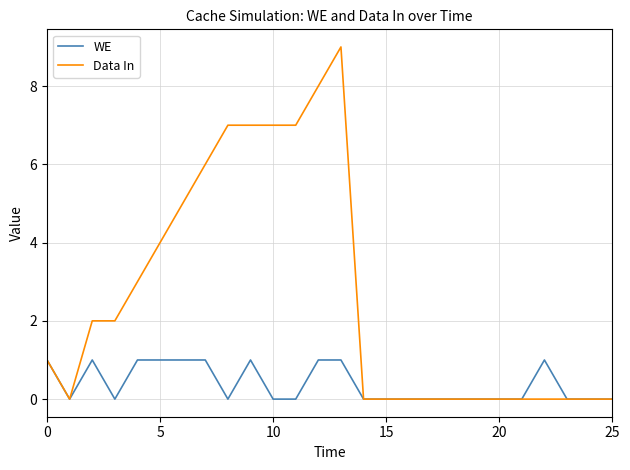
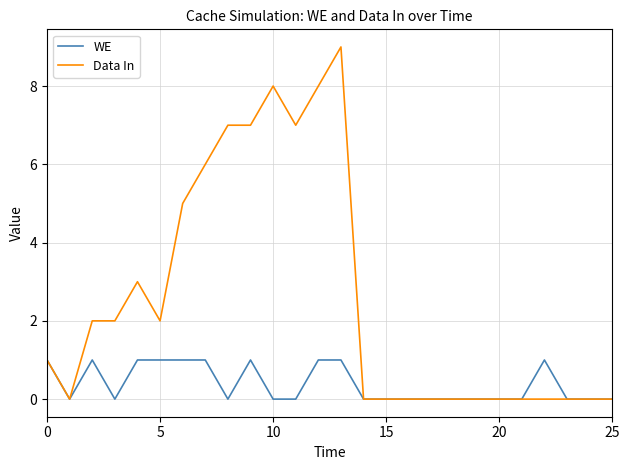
Data In, 5: 4 -> 2
Data In, 10: 7 -> 8
